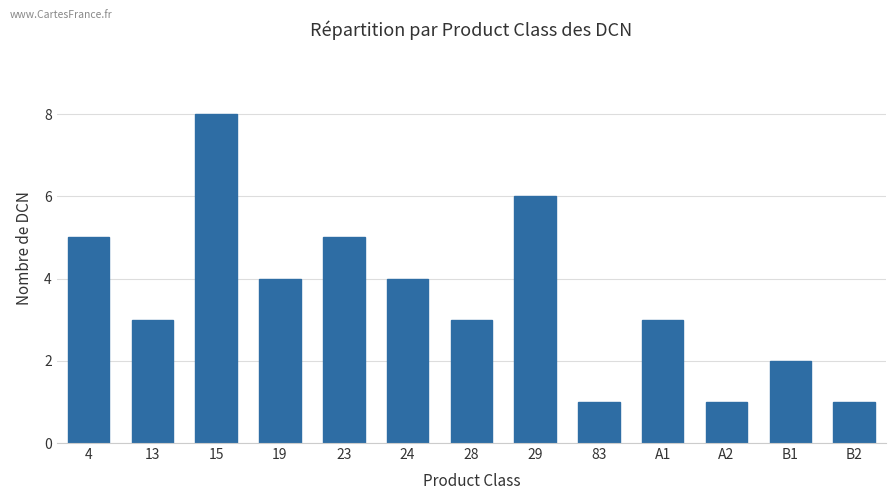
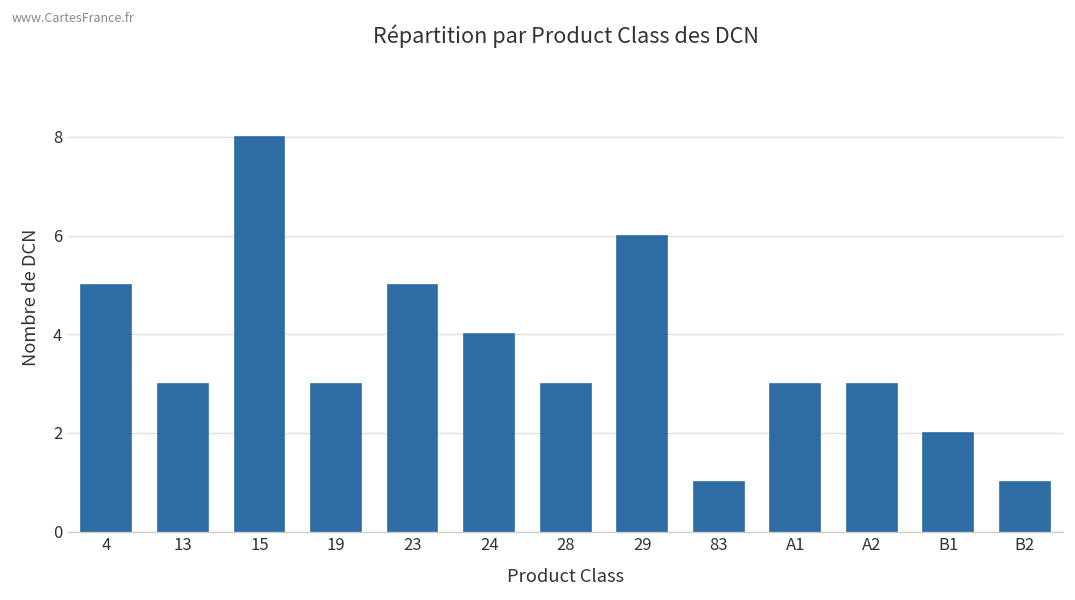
19: 4 -> 3
A2: 1 -> 3
